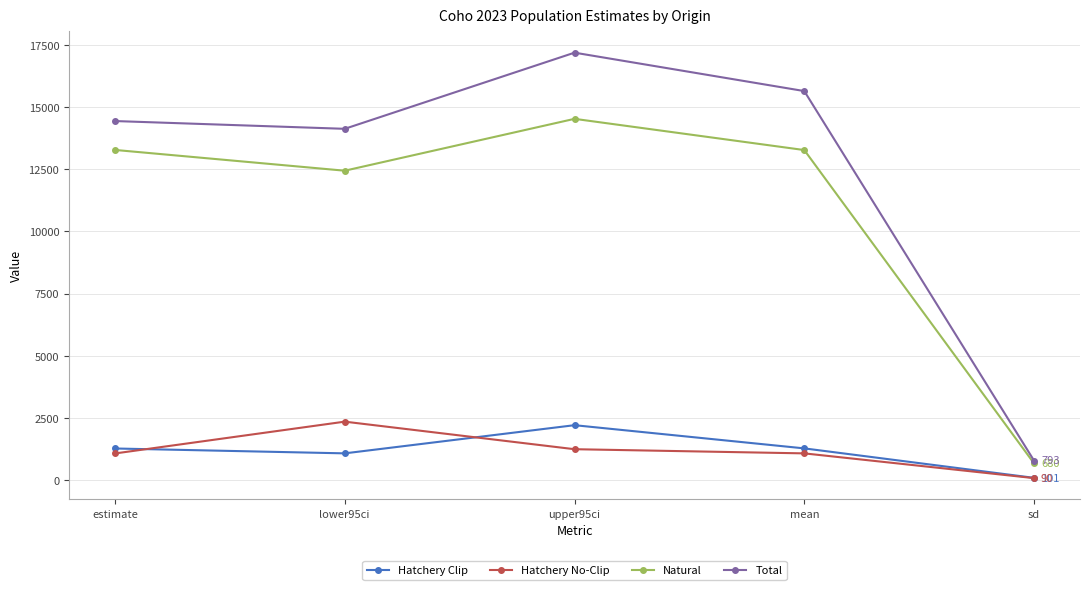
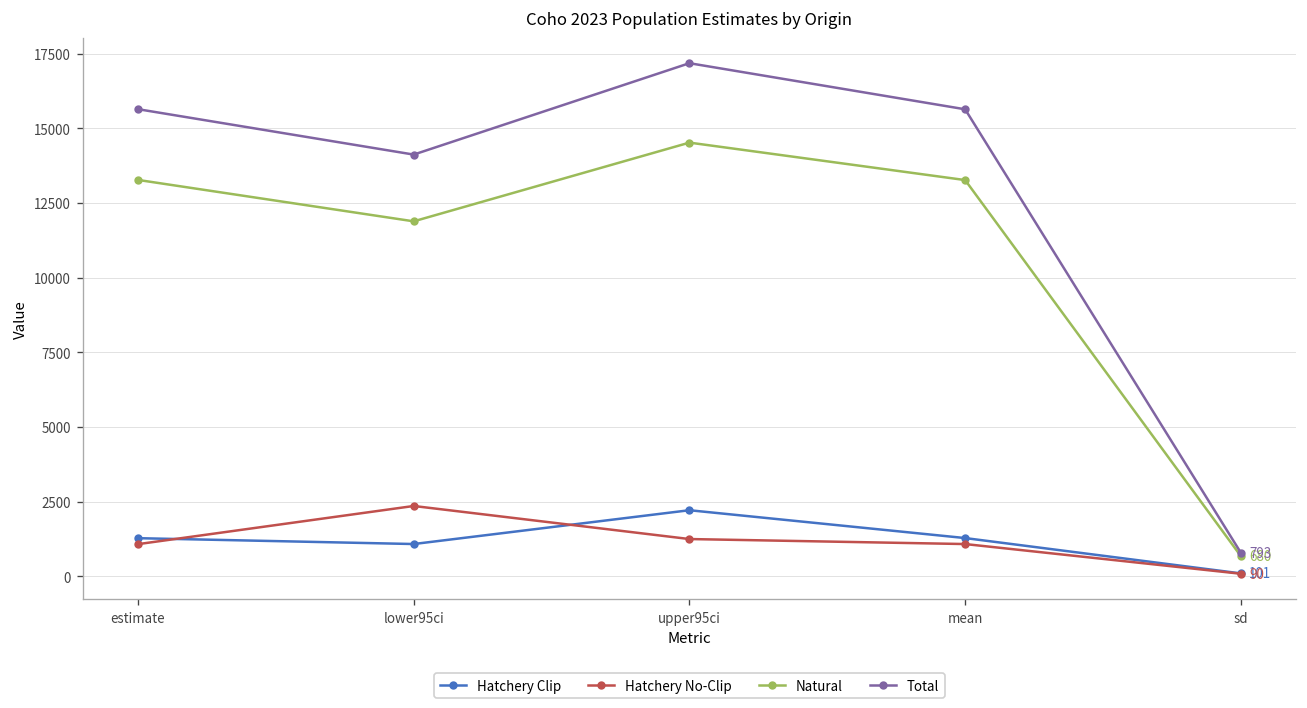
Total, estimate: 14400 -> 15600
Natural, lower95ci: 12400 -> 11900
